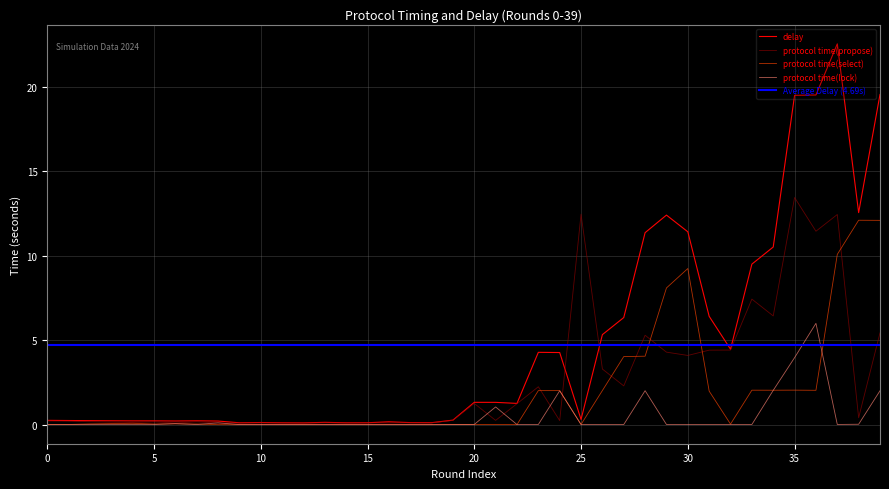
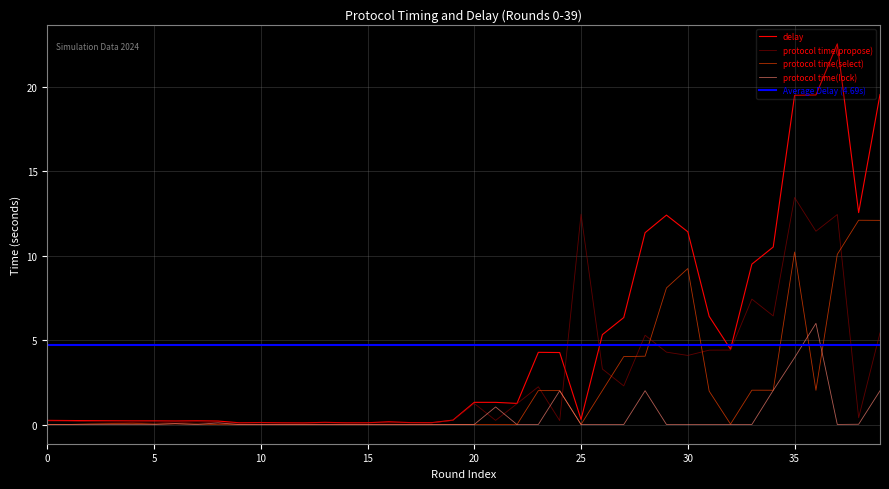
protocol time(select), 35: 2.0 -> 10.2
